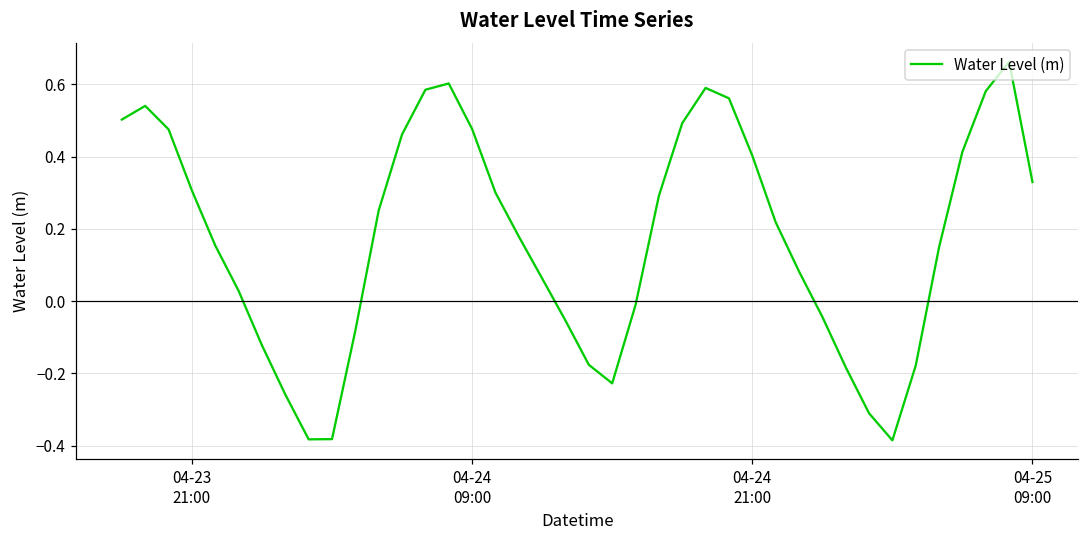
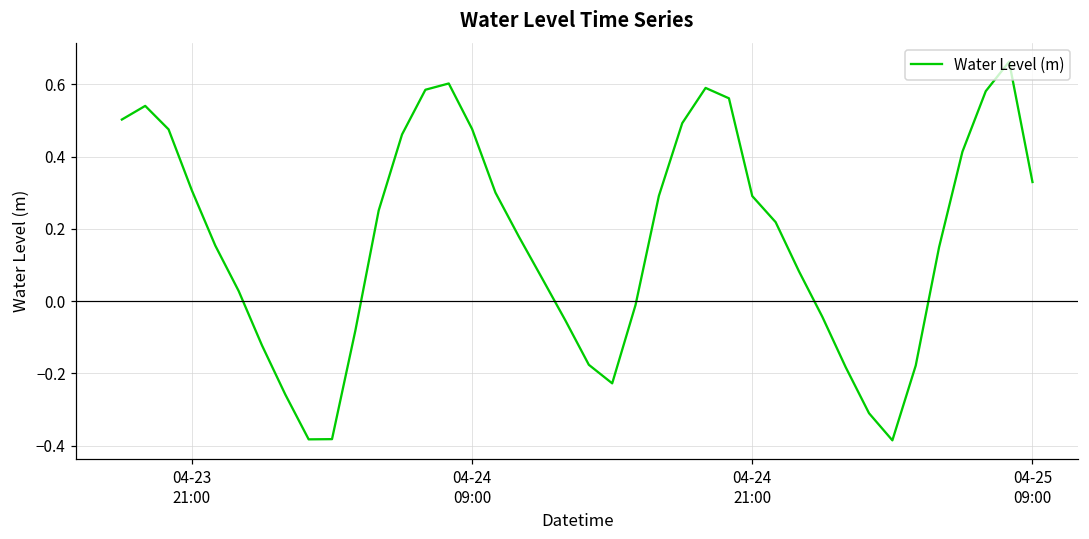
04-24 21:00: 0.40 -> 0.29
